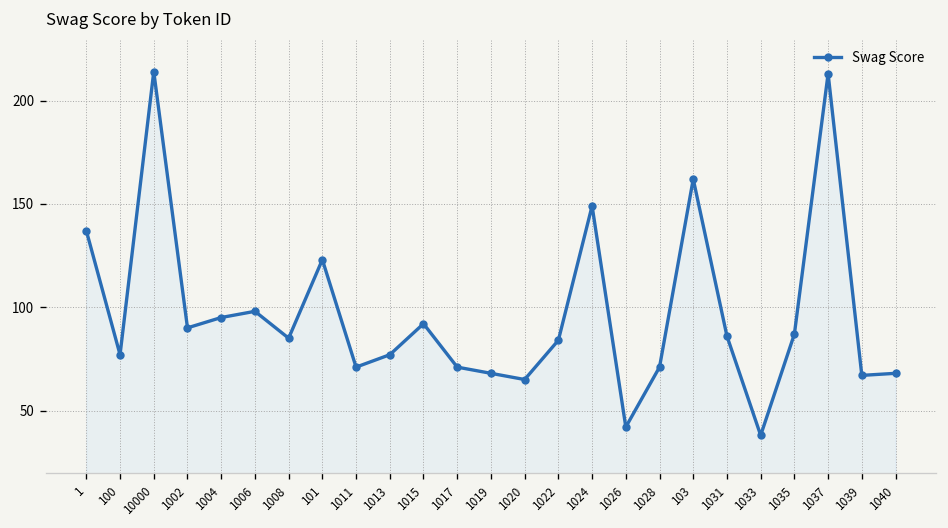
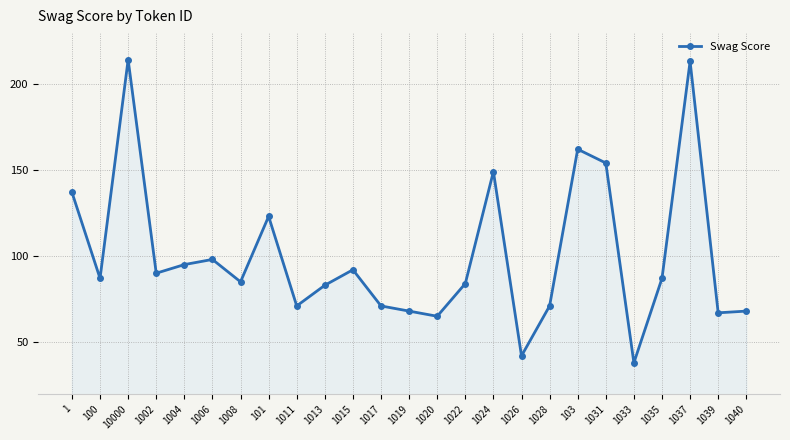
100: 77 -> 87
1013: 77 -> 83
1031: 86 -> 154
